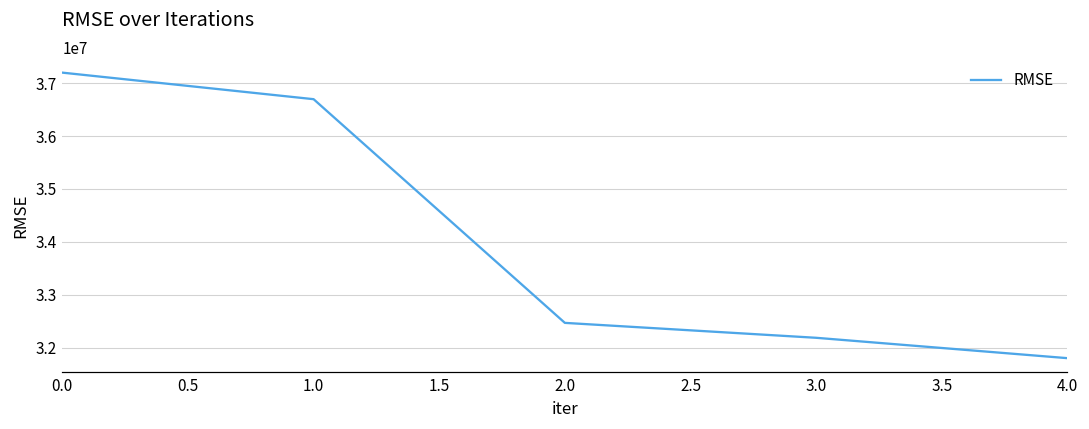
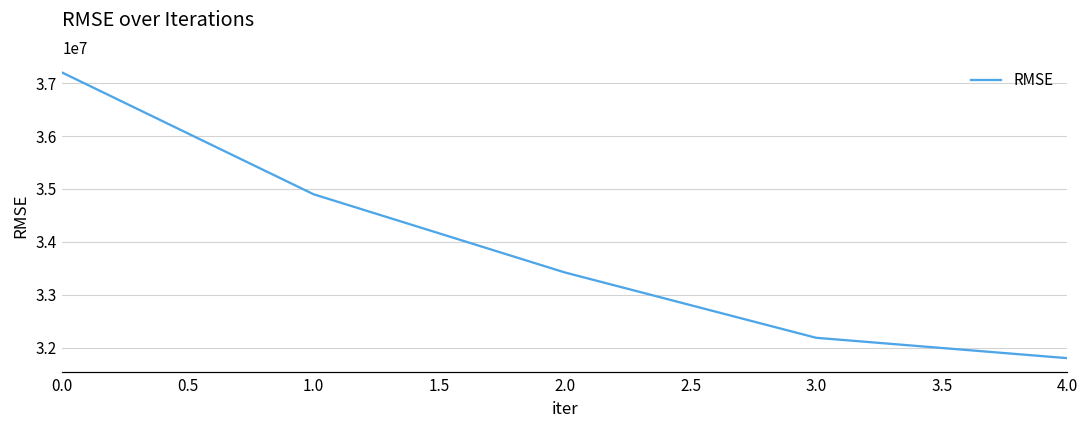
1.0: 36700000 -> 34900000
2.0: 32500000 -> 33400000
